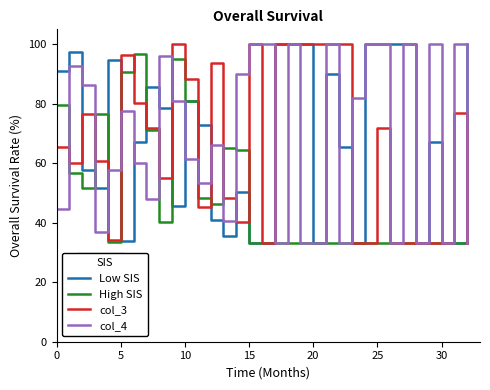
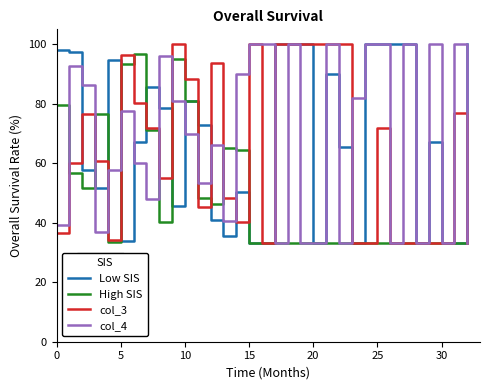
Low SIS, 0: 91 -> 98
col_3, 0: 66 -> 36
col_4, 0: 45 -> 39
High SIS, 5: 91 -> 93
col_4, 10: 61 -> 70
